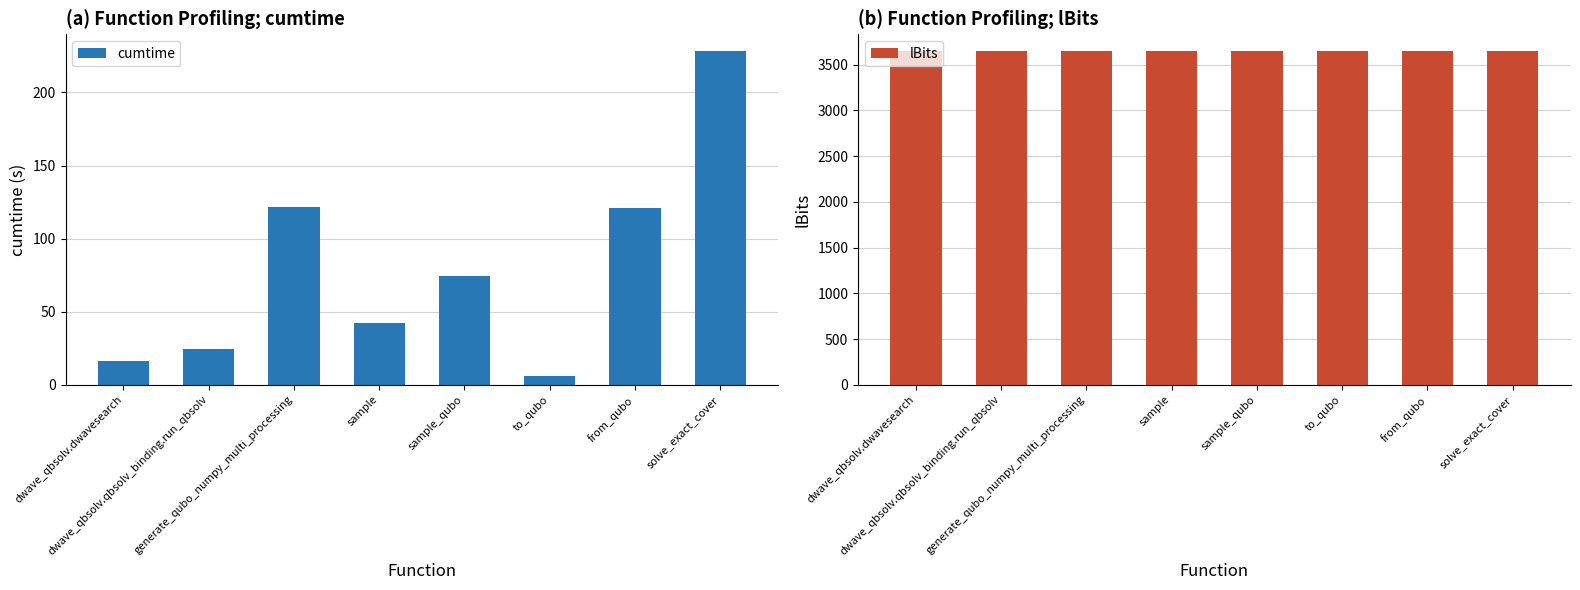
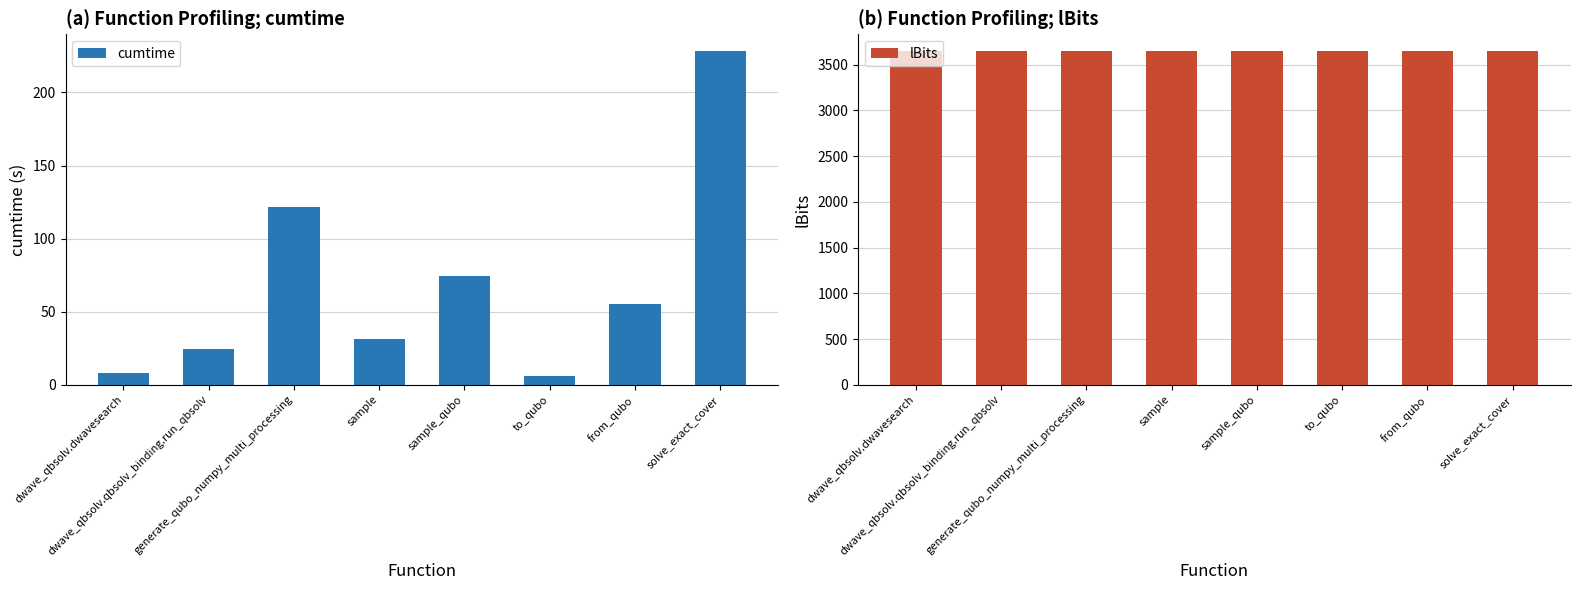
(a) Function Profiling; cumtime, dwave_qbsolv.dwavesearch: 17 -> 8
(a) Function Profiling; cumtime, sample: 42 -> 31
(a) Function Profiling; cumtime, from_qubo: 121 -> 55
